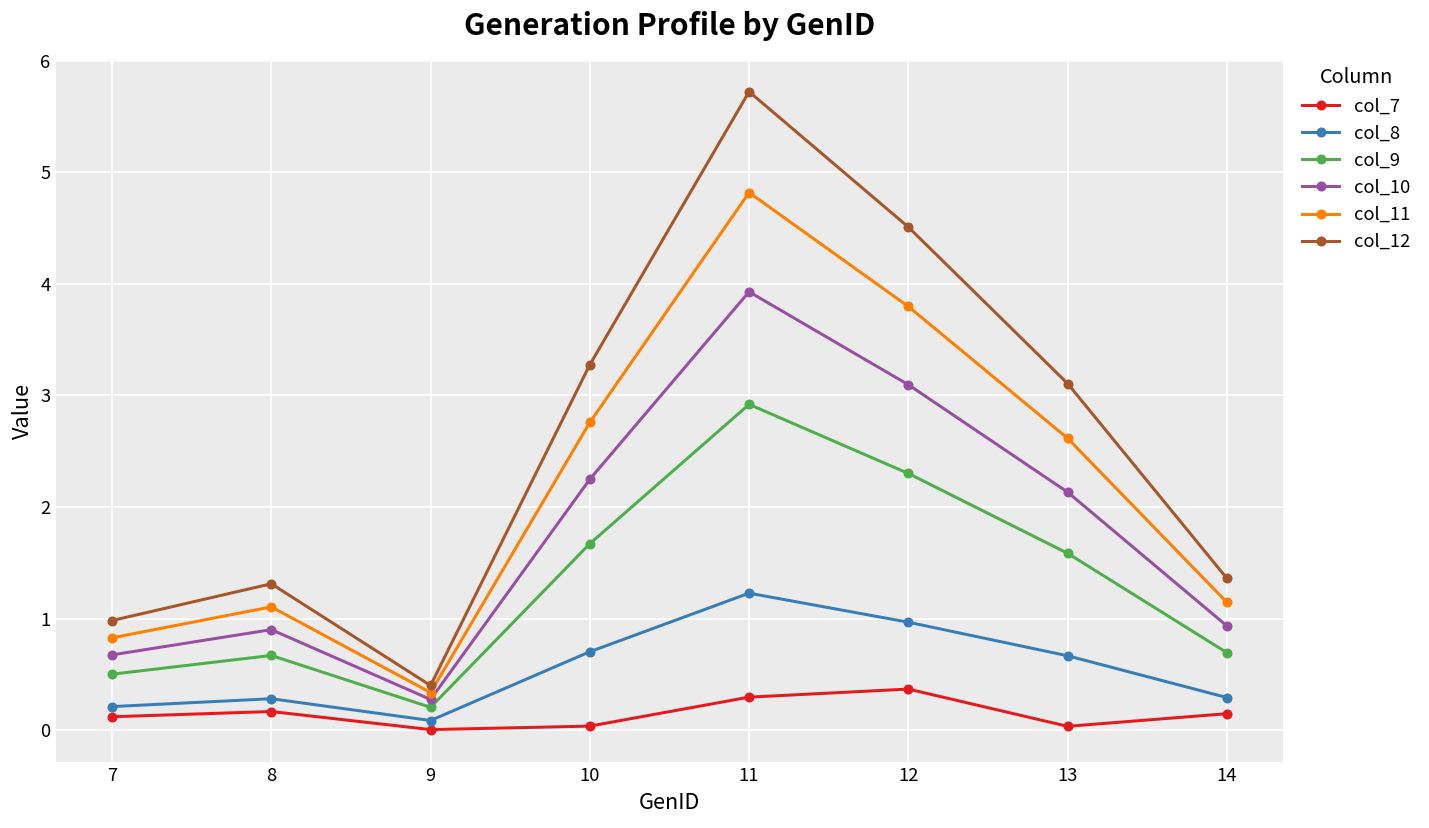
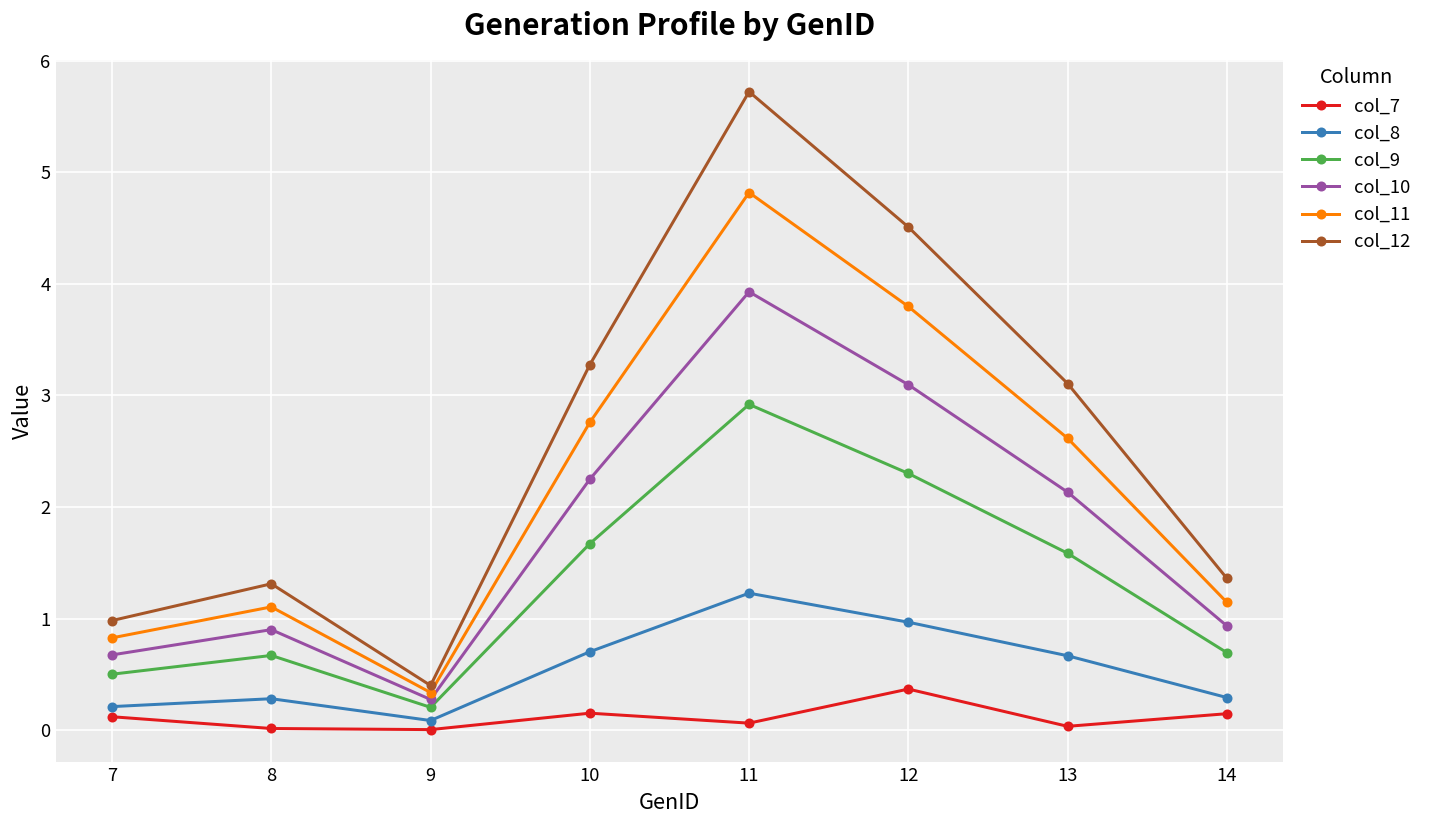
col_7, 8: 0.2 -> 0.0
col_7, 10: 0.0 -> 0.2
col_7, 11: 0.3 -> 0.1
